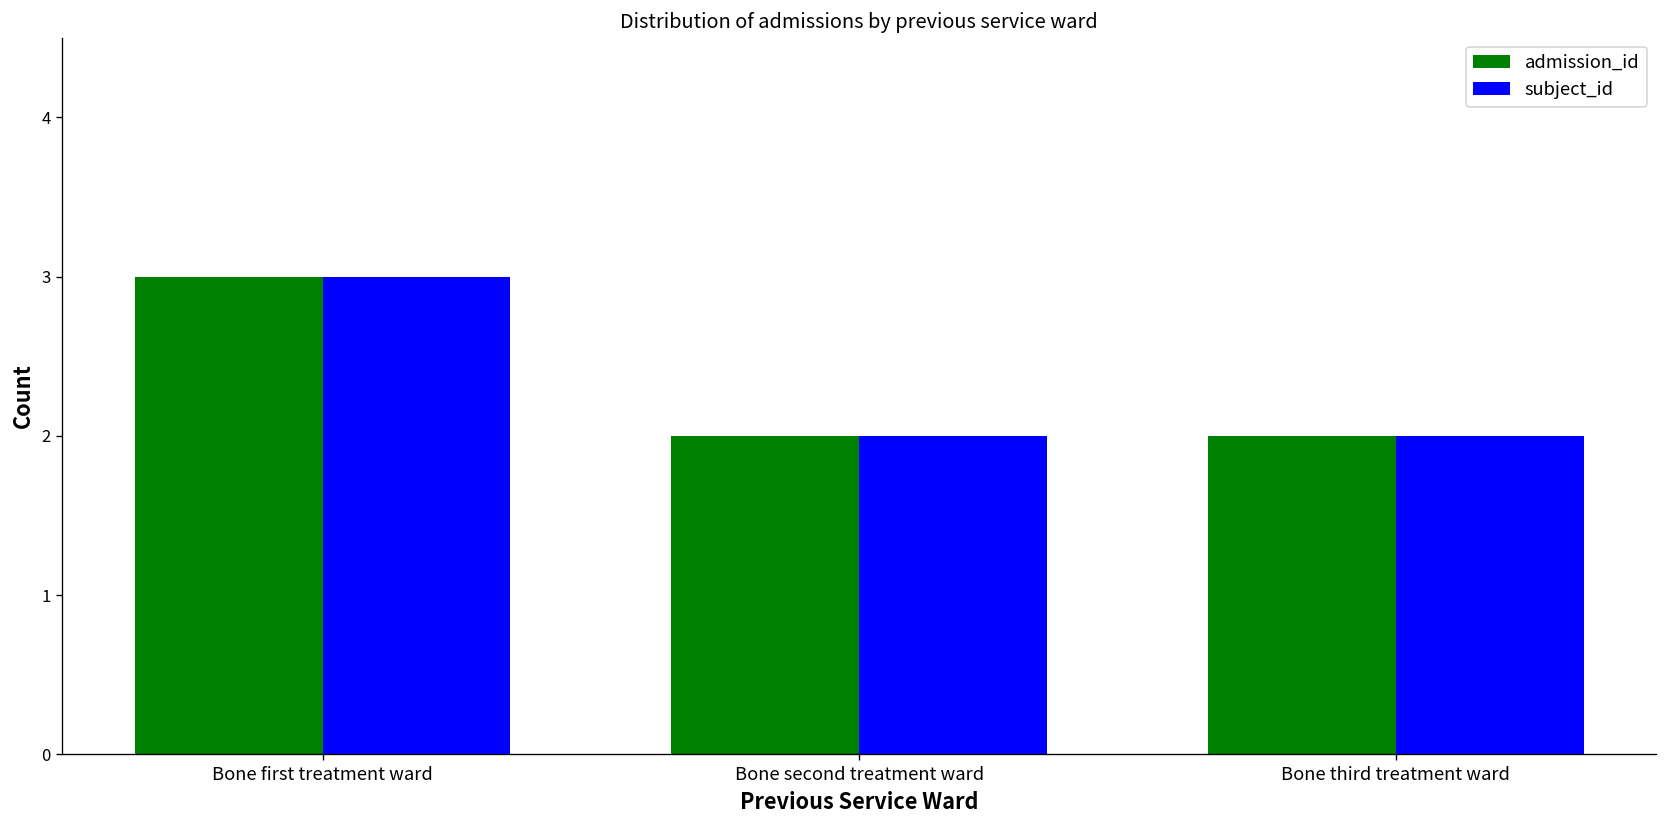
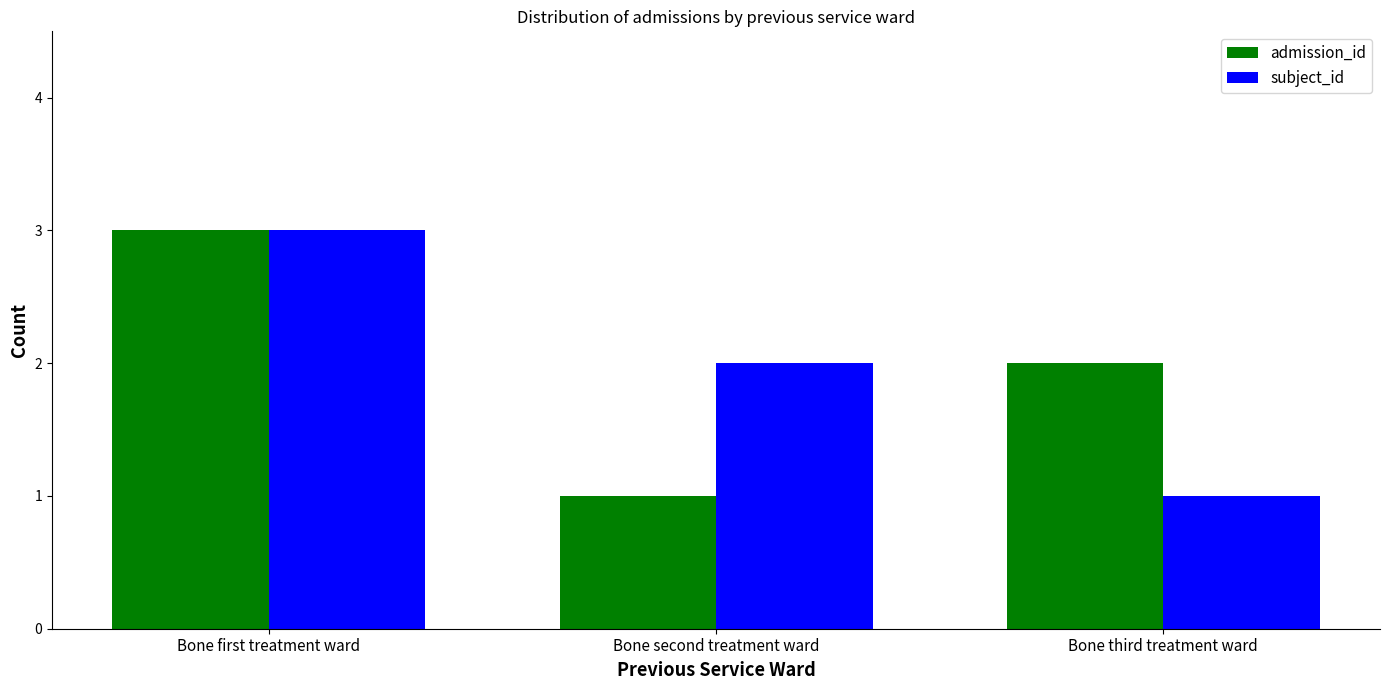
admission_id, Bone second treatment ward: 2 -> 1
subject_id, Bone third treatment ward: 2 -> 1
